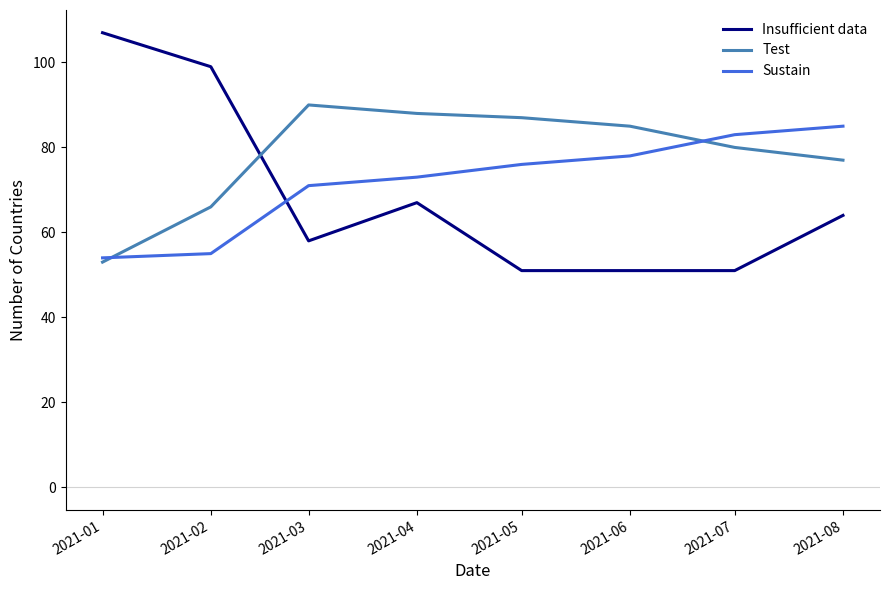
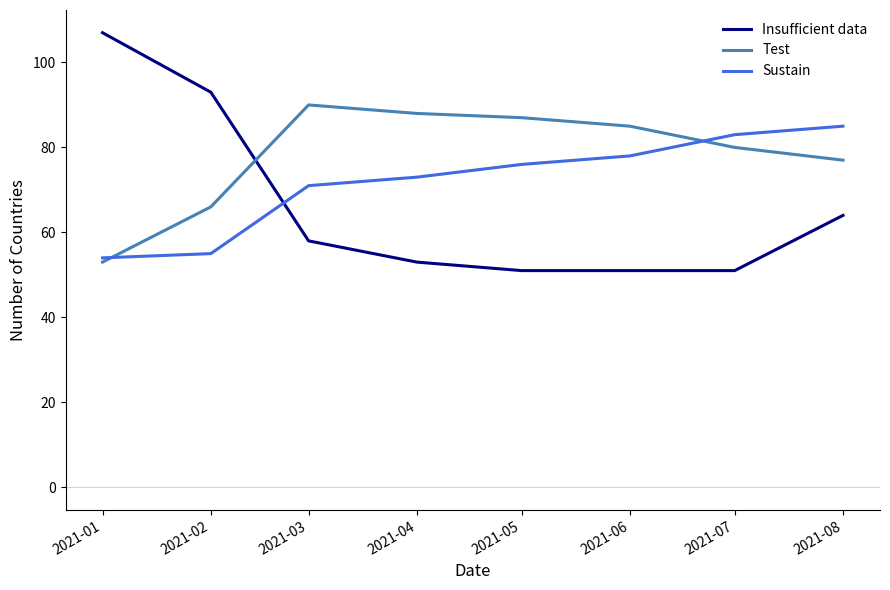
Insufficient data, 2021-02: 99 -> 93
Insufficient data, 2021-04: 67 -> 53
